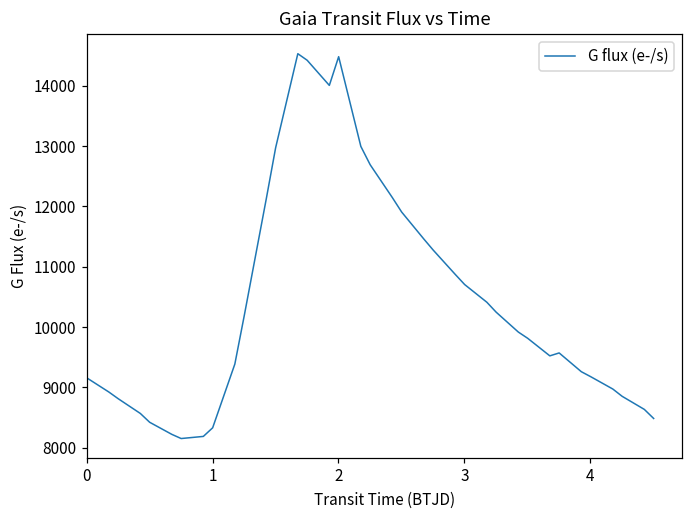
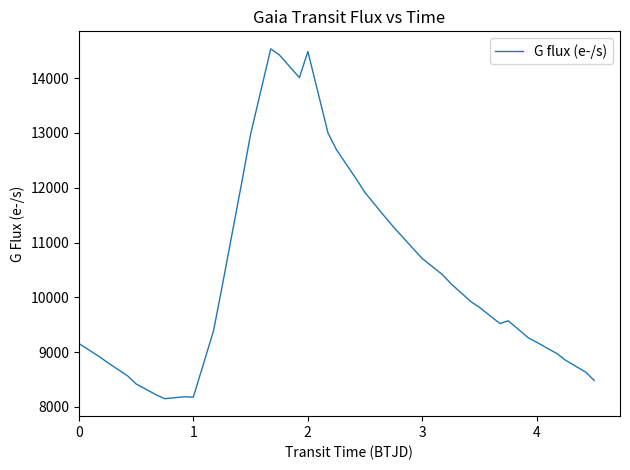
1: 8300 -> 8200
